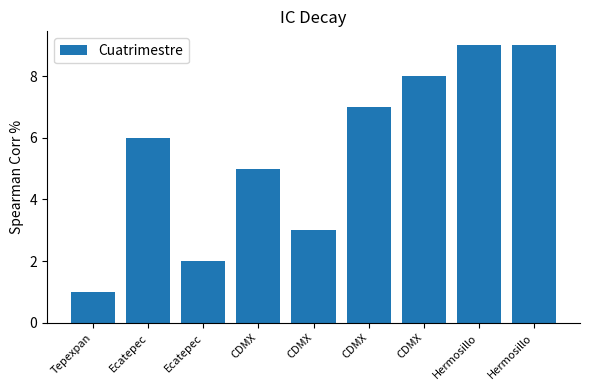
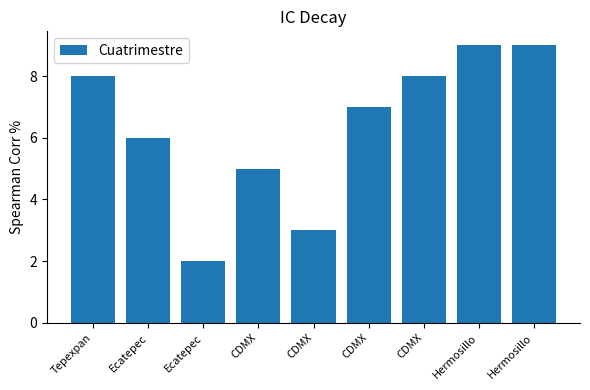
Tepexpan: 1 -> 8
